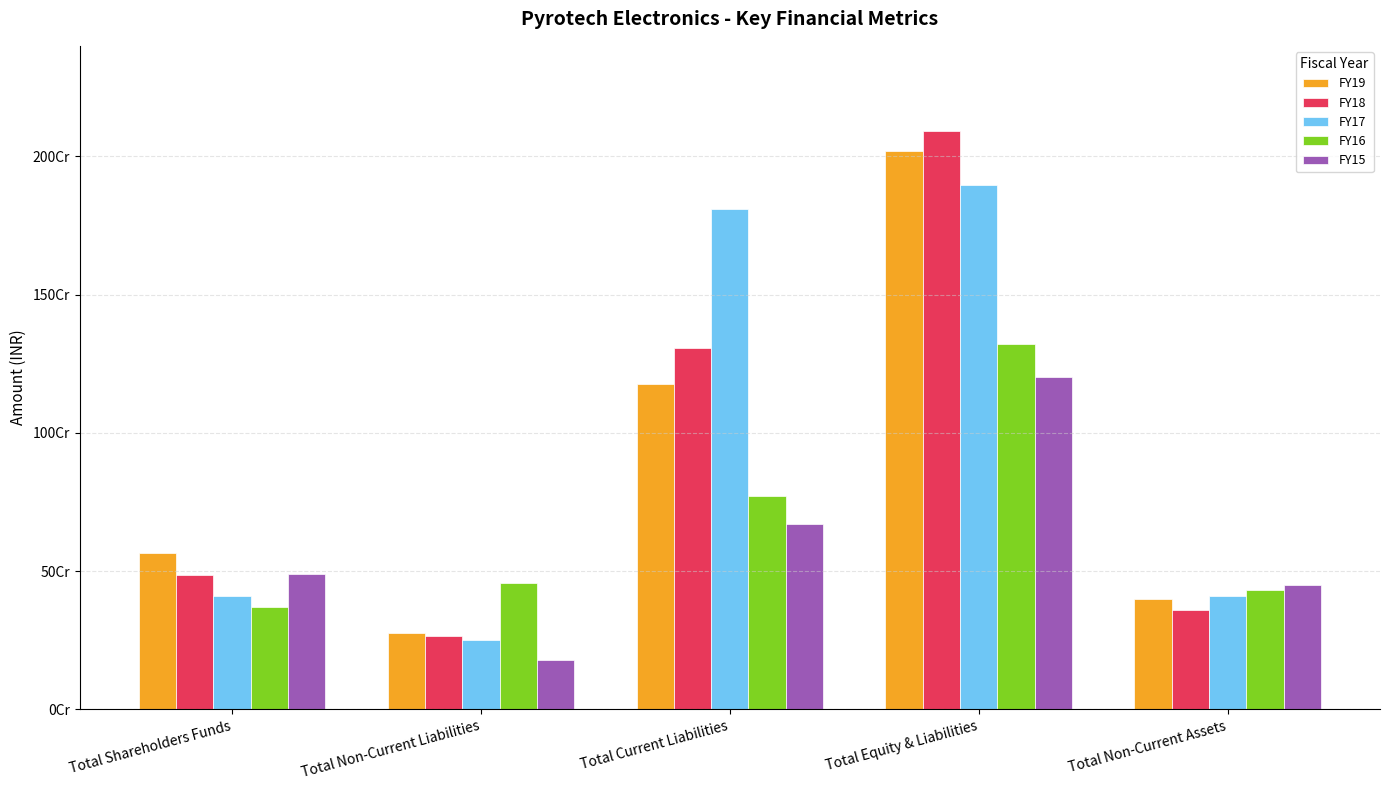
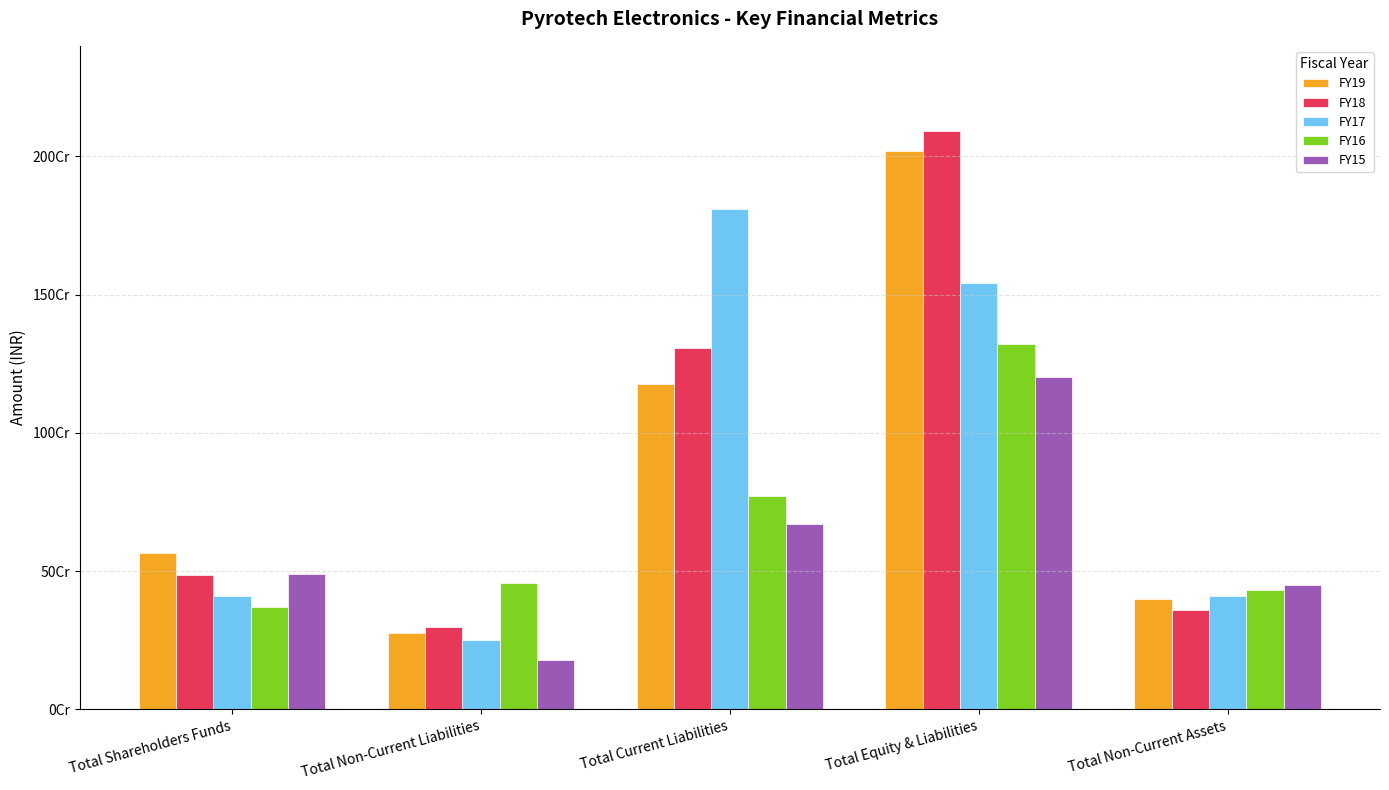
FY18, Total Non-Current Liabilities: 27Cr -> 30Cr
FY17, Total Equity & Liabilities: 190Cr -> 154Cr
